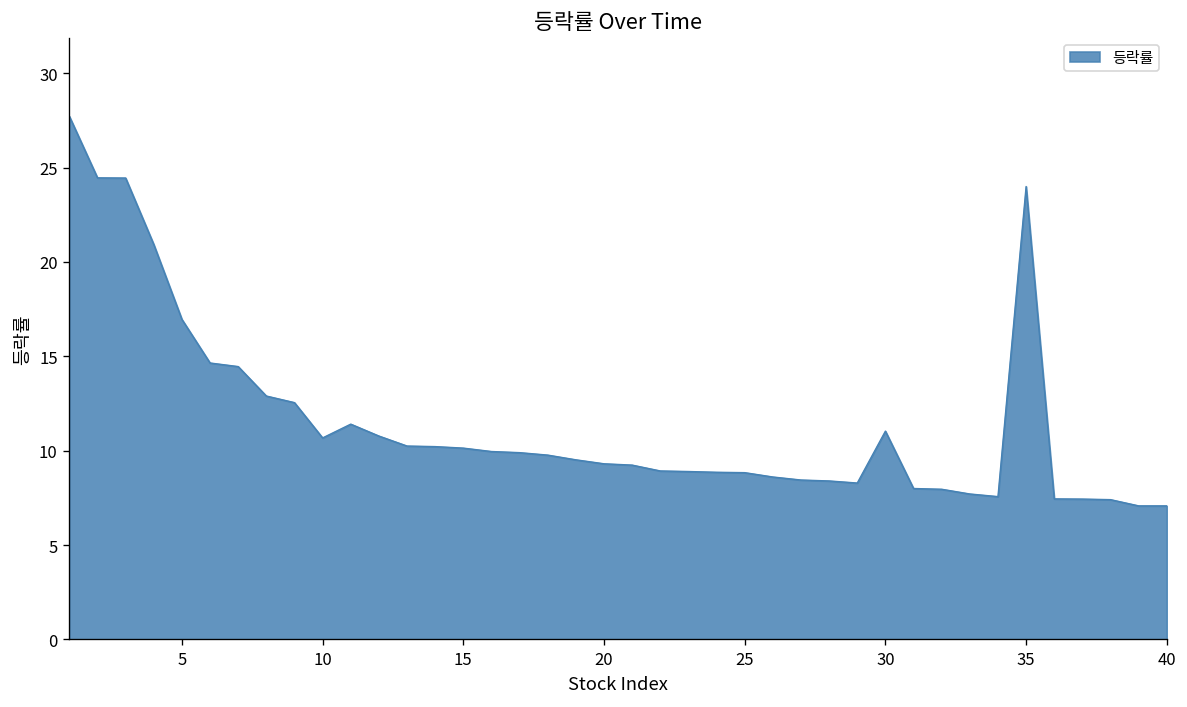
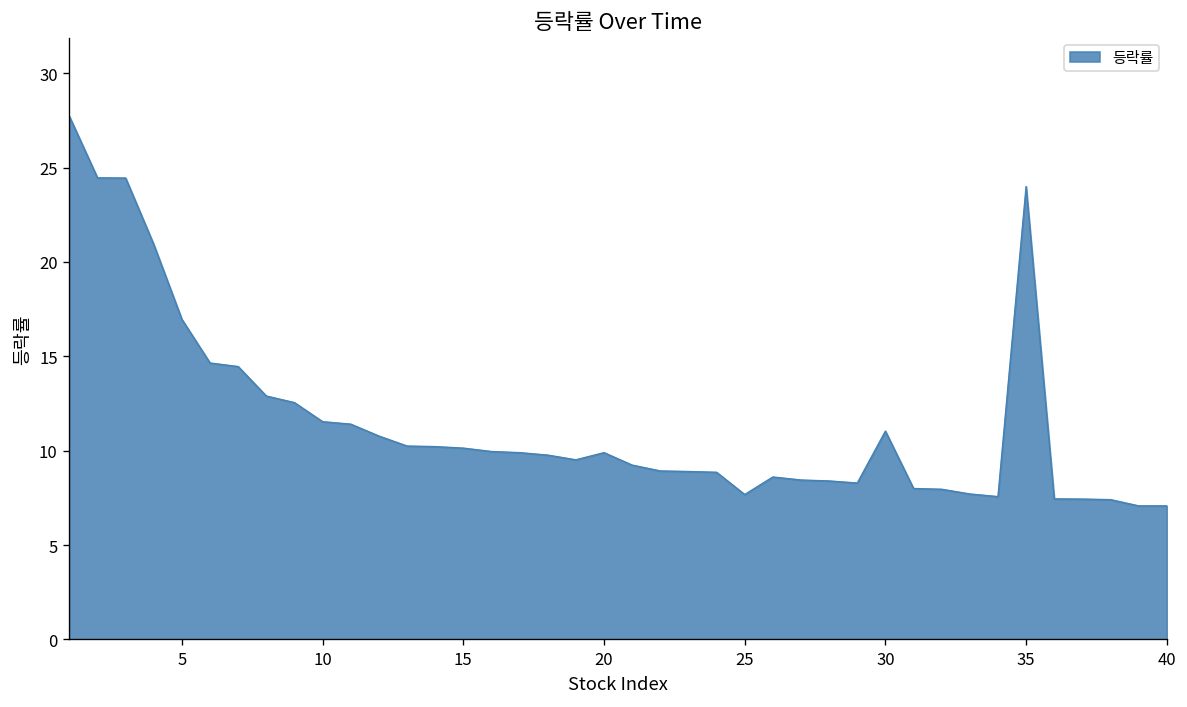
10: 10.7 -> 11.5
20: 9.3 -> 9.9
25: 8.8 -> 7.7
